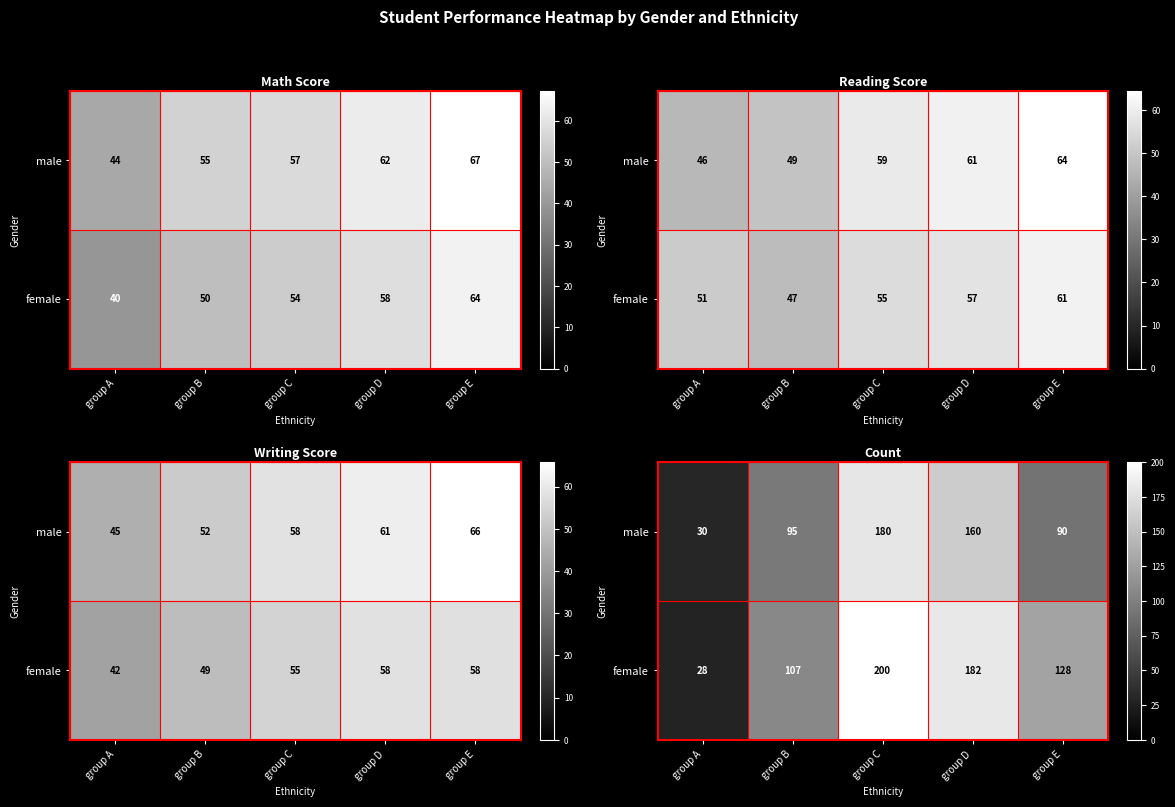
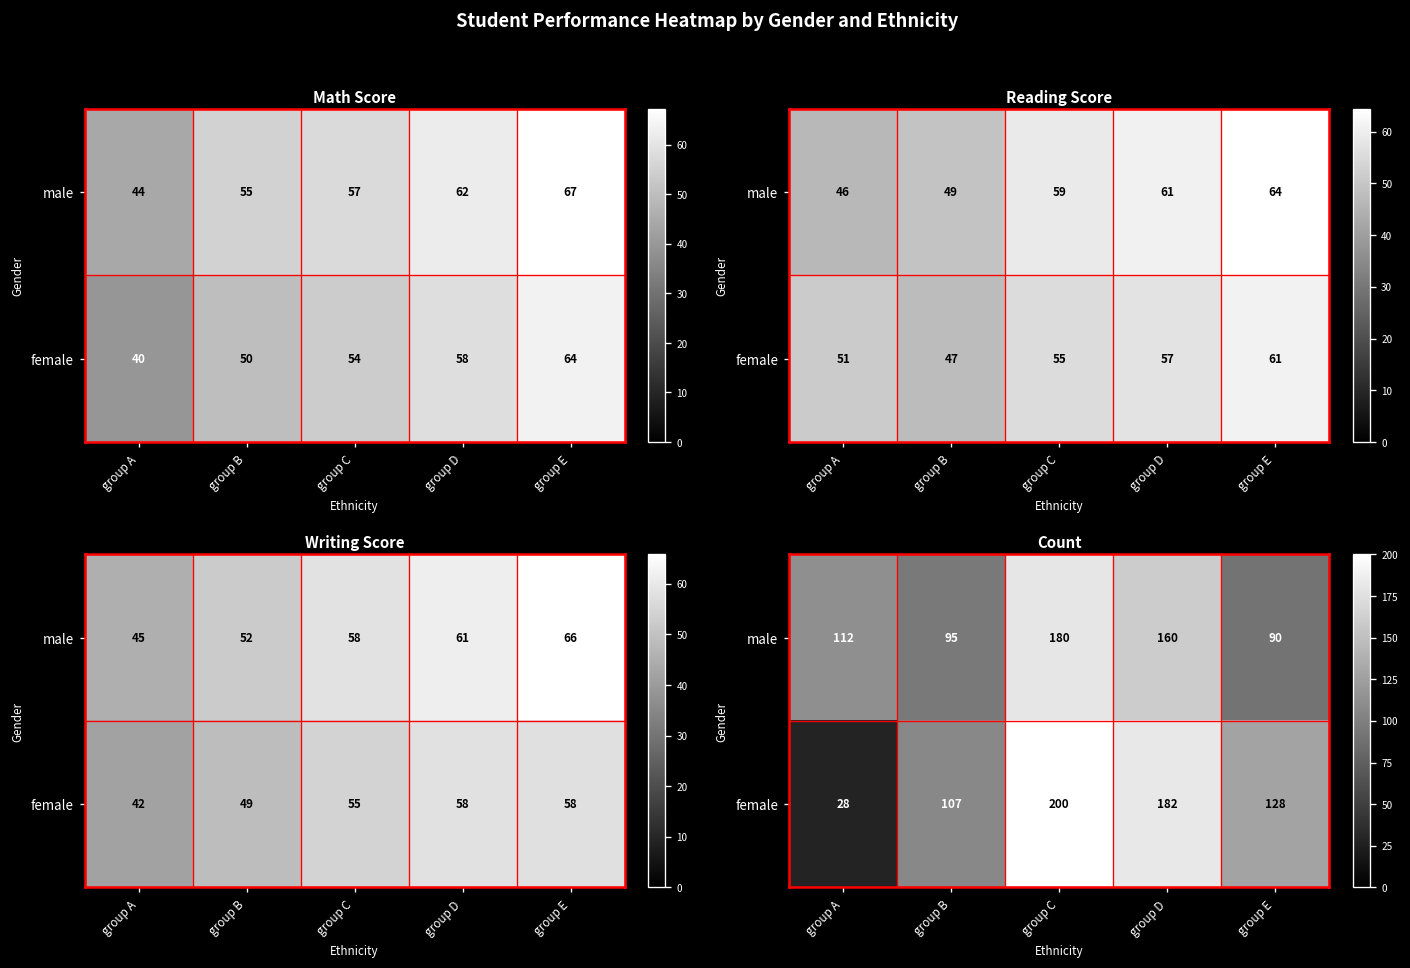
Count, male, group A: 30 -> 112
